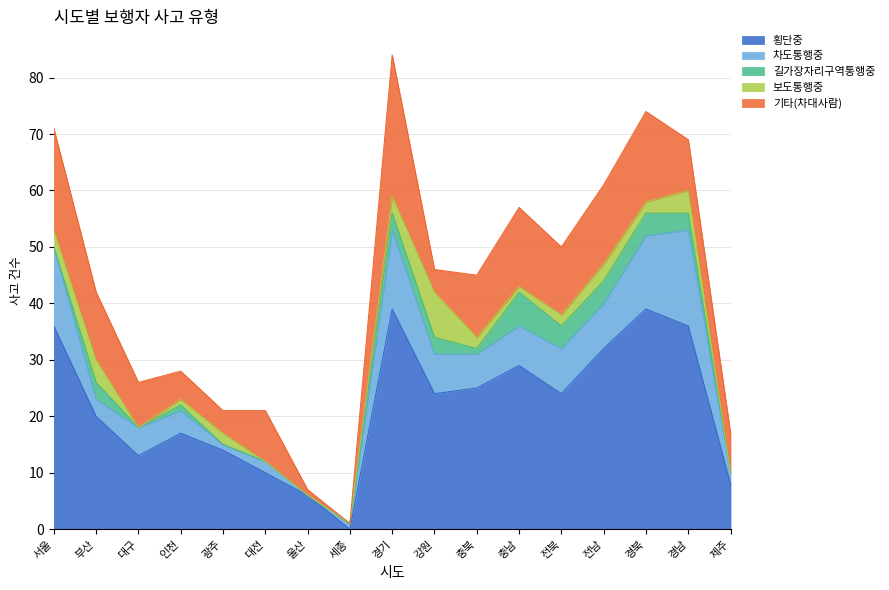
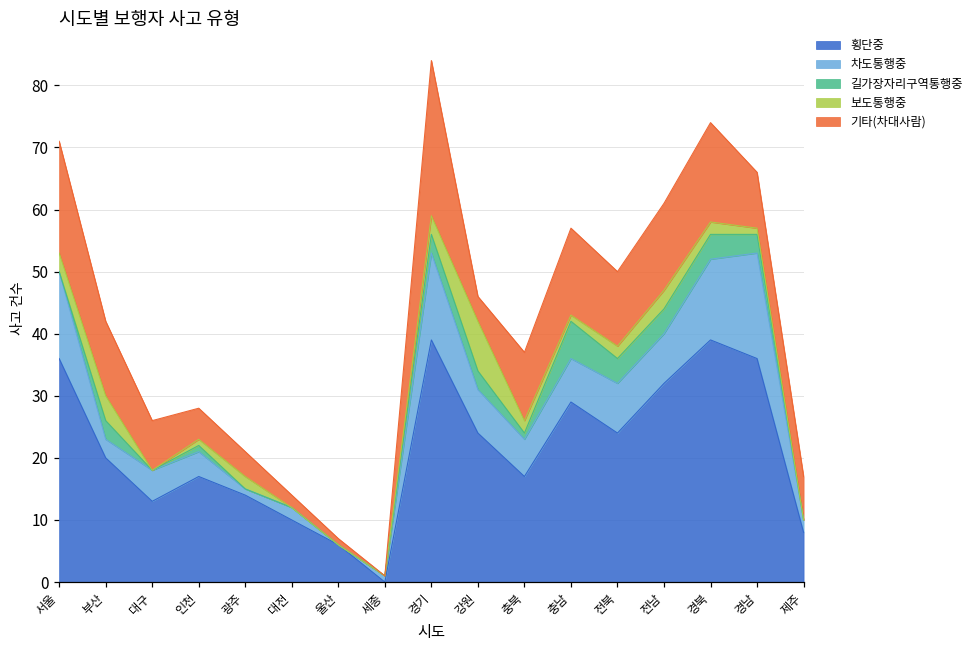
기타(차대사람), 대전: 9 -> 2
횡단중, 충북: 25 -> 17
보도통행중, 경남: 4 -> 1
